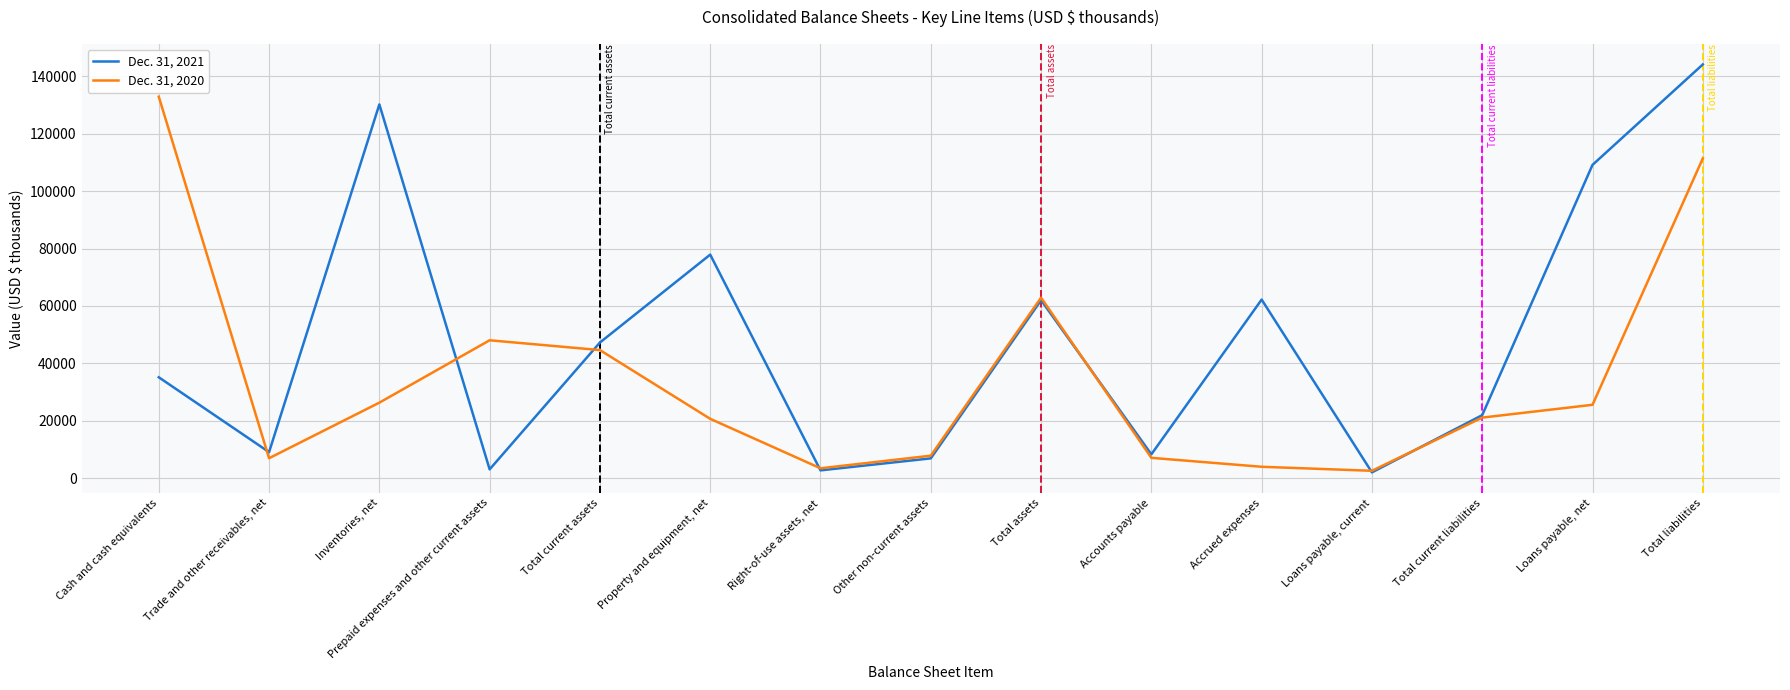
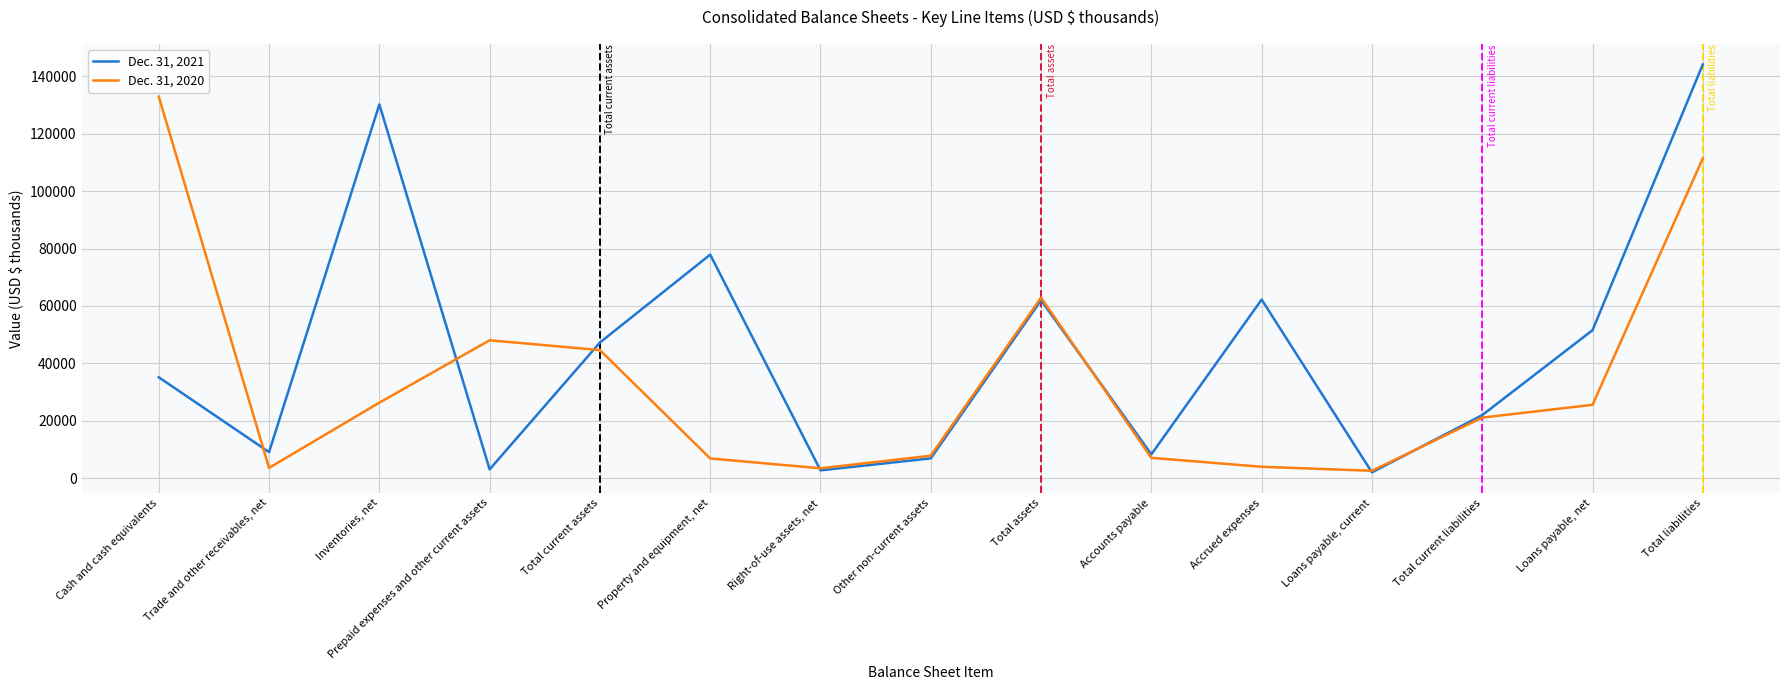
Dec. 31, 2020, Trade and other receivables, net: 7000 -> 4000
Dec. 31, 2020, Property and equipment, net: 21000 -> 7000
Dec. 31, 2021, Loans payable, net: 109000 -> 52000
